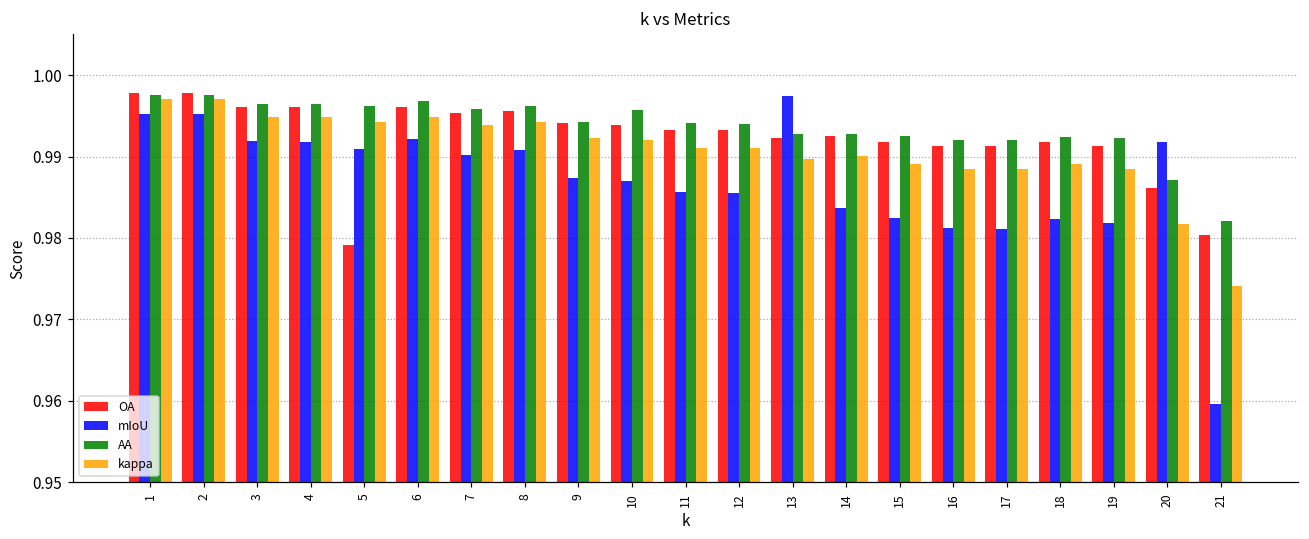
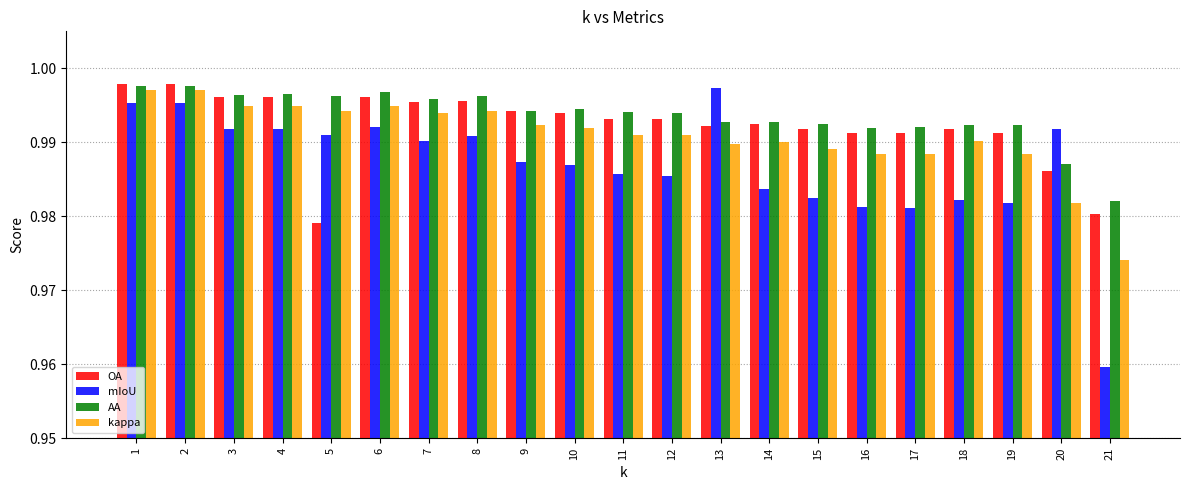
AA, 10: 0.996 -> 0.994
kappa, 18: 0.989 -> 0.990
